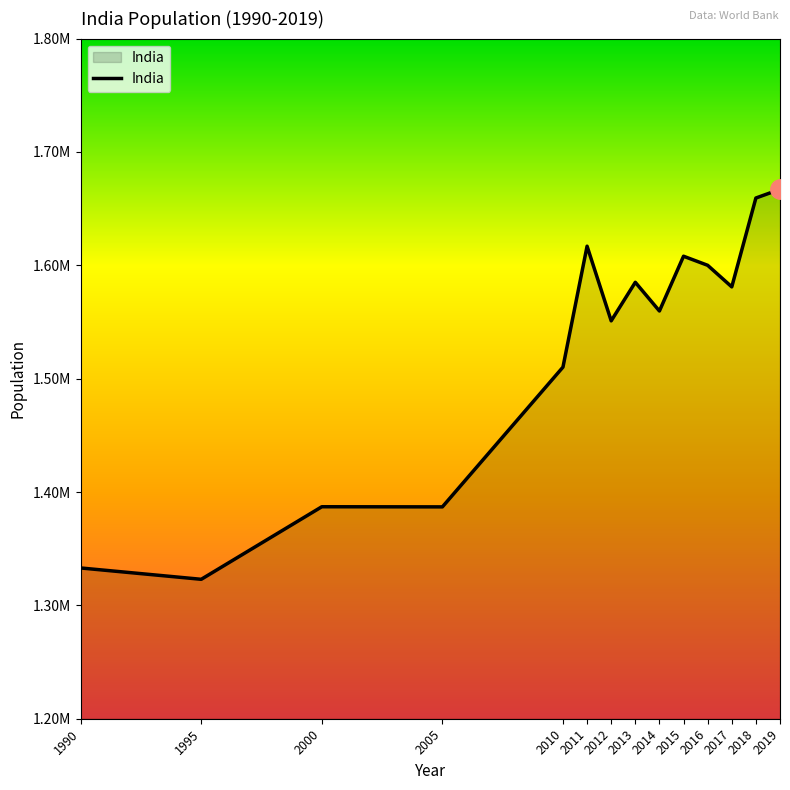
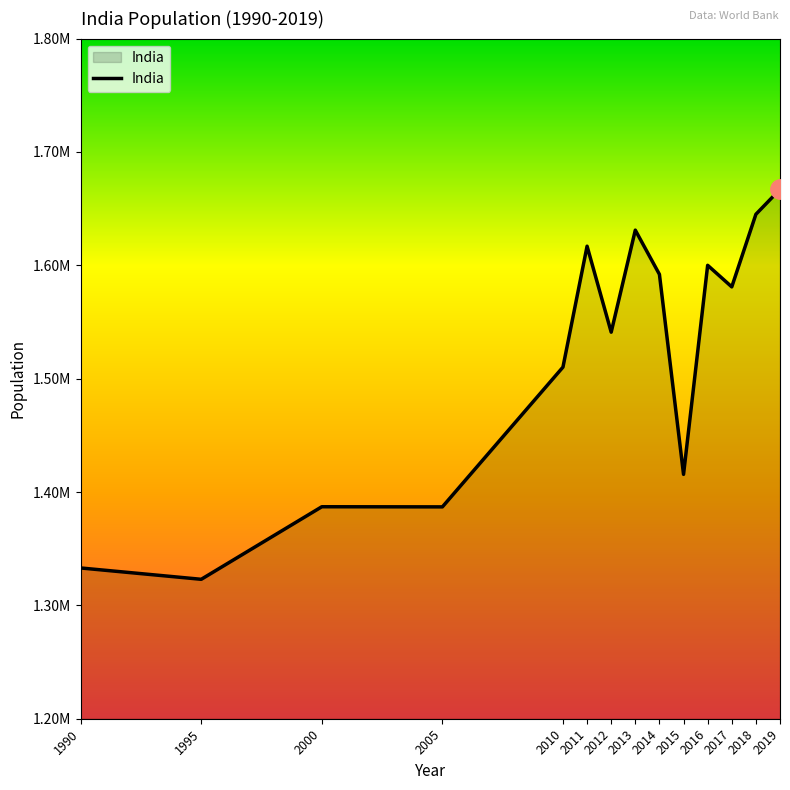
India, 2012: 1551000 -> 1541000
India, 2013: 1585000 -> 1631000
India, 2014: 1560000 -> 1592000
India, 2015: 1608000 -> 1416000
India, 2018: 1659000 -> 1645000
